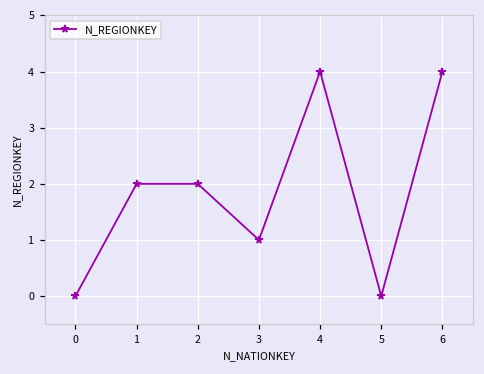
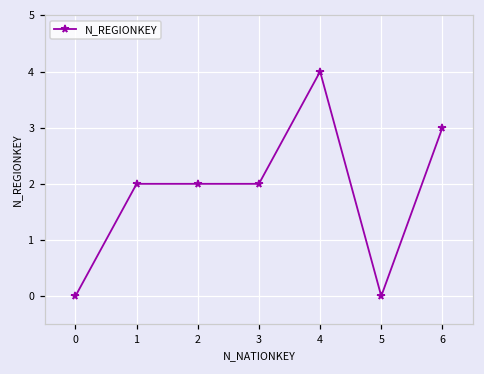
3: 1 -> 2
6: 4 -> 3
